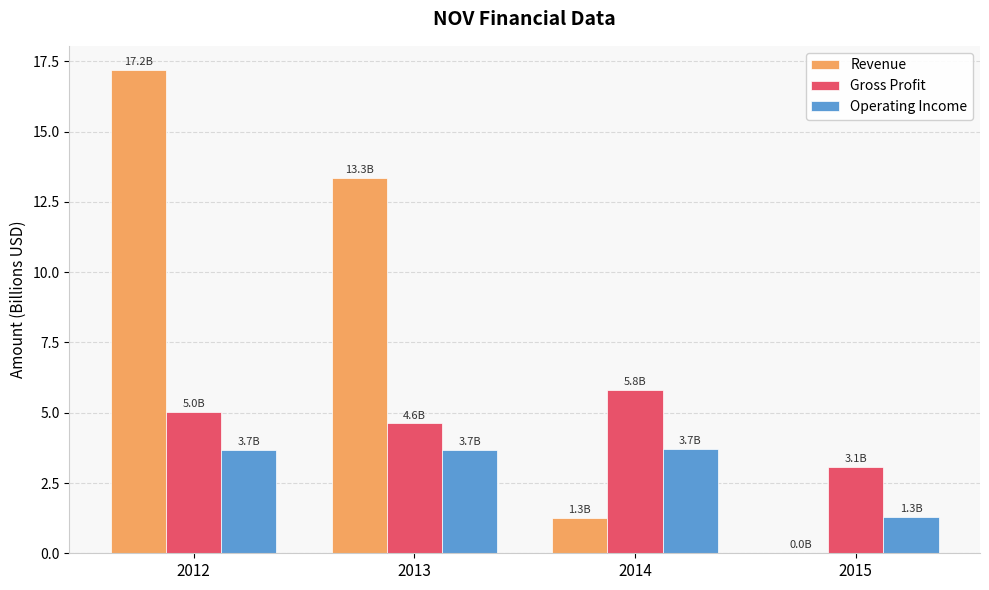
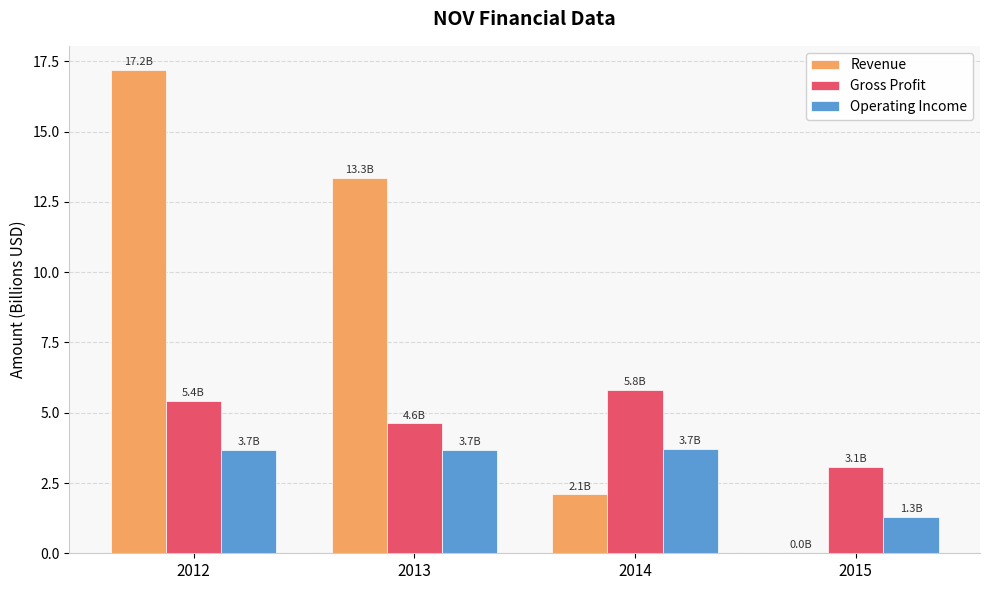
Gross Profit, 2012: 5.0B -> 5.4B
Revenue, 2014: 1.3B -> 2.1B
